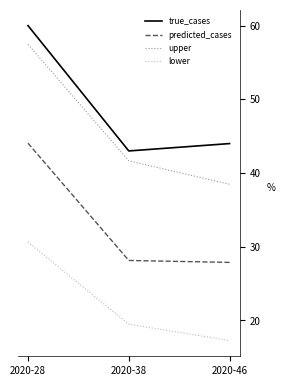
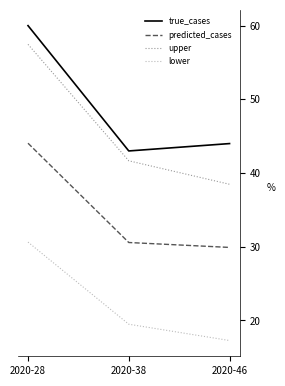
predicted_cases, 2020-38: 28 -> 31
predicted_cases, 2020-46: 28 -> 30
